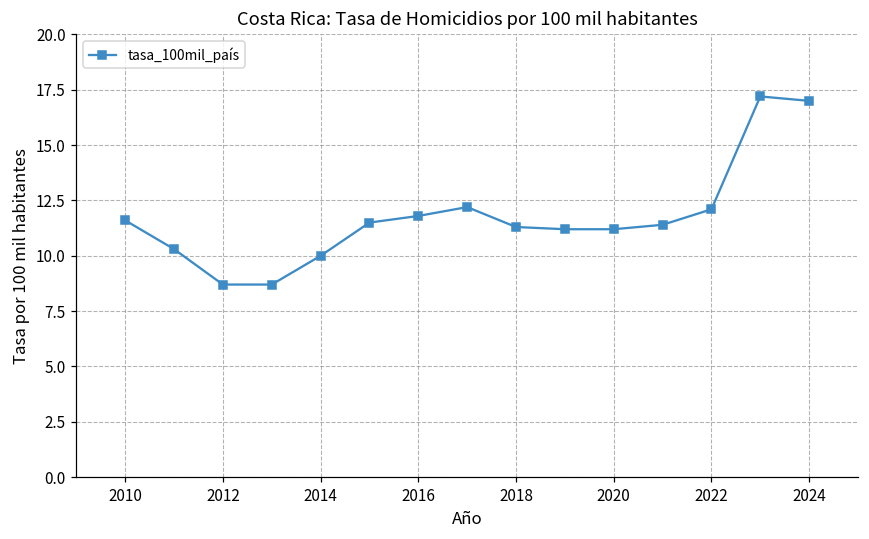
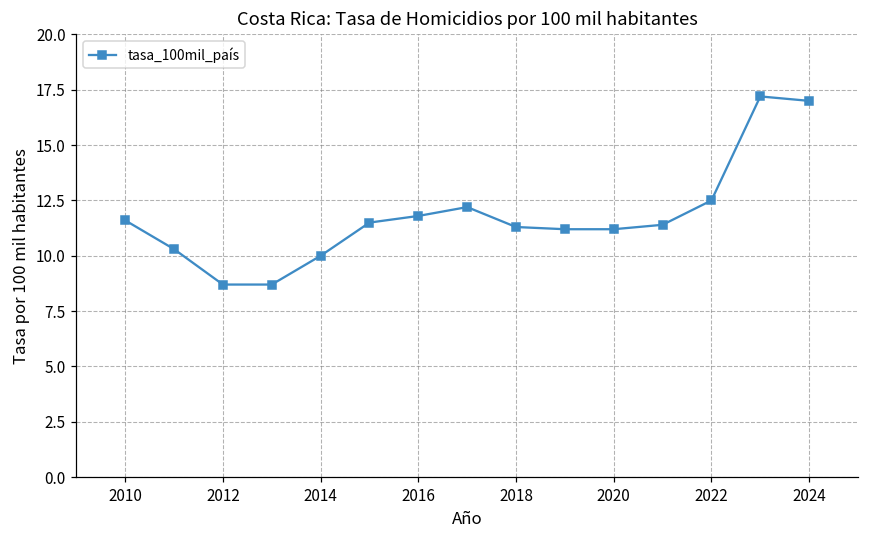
2022: 12.1 -> 12.5
